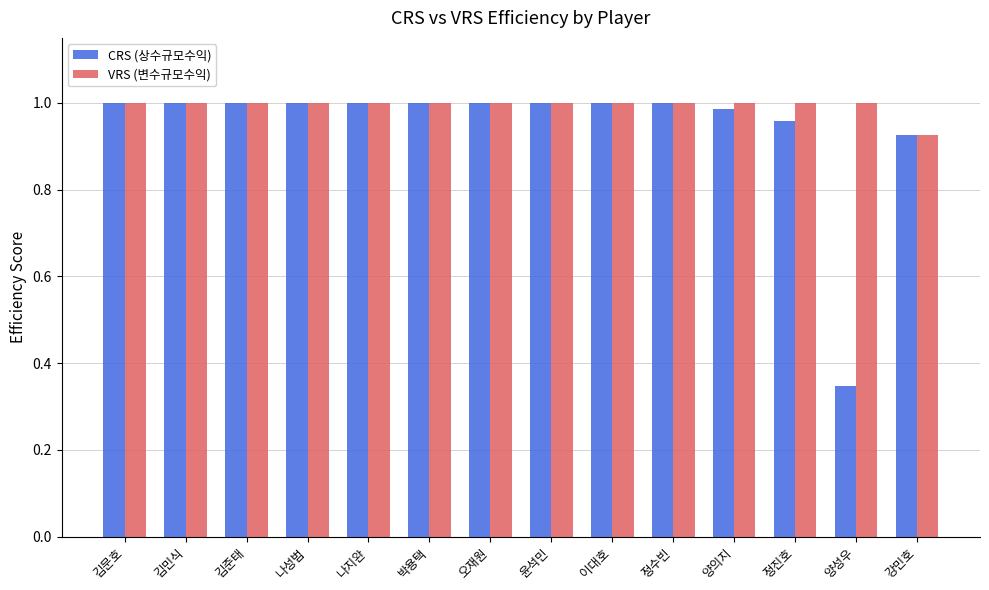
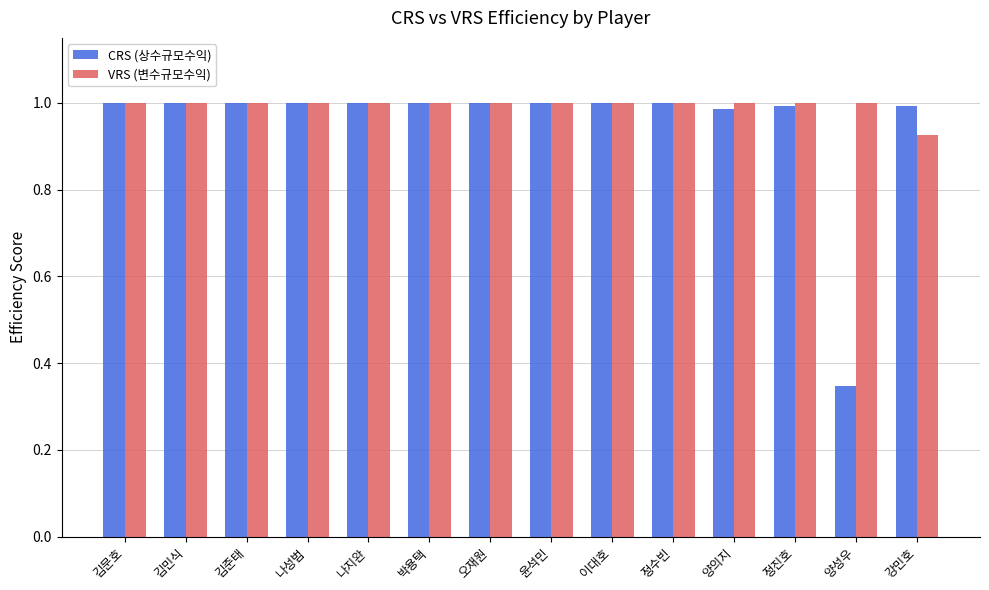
CRS (상수규모수익), 정진호: 0.96 -> 0.99
CRS (상수규모수익), 강민호: 0.93 -> 0.99
